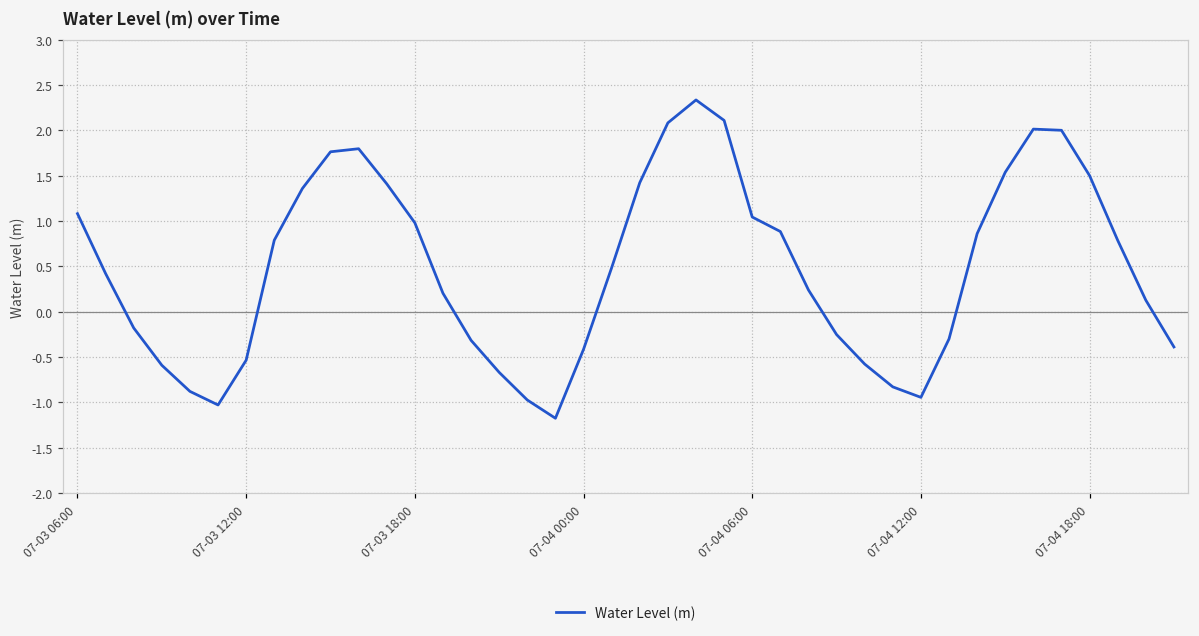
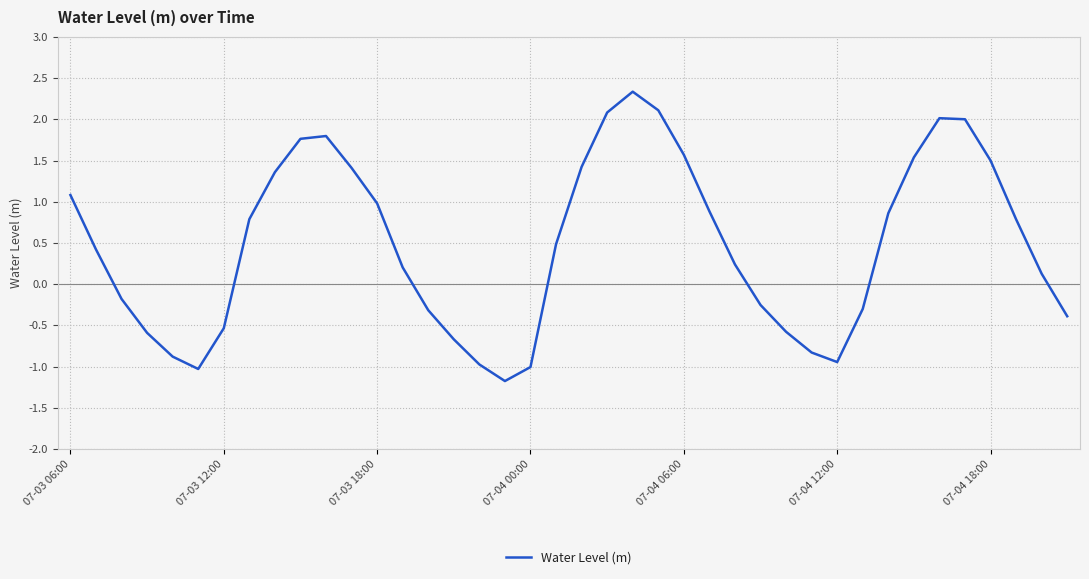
07-04 00:00: -0.4 -> -1.0
07-04 06:00: 1.0 -> 1.6
